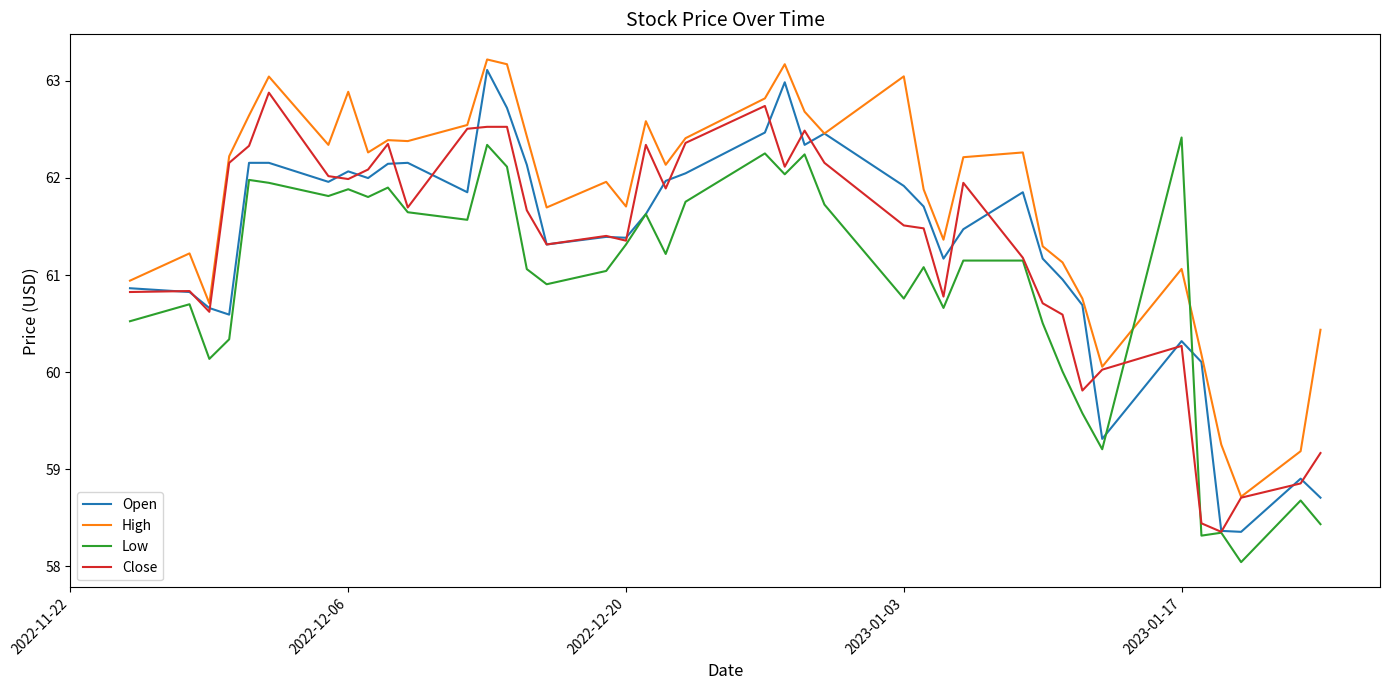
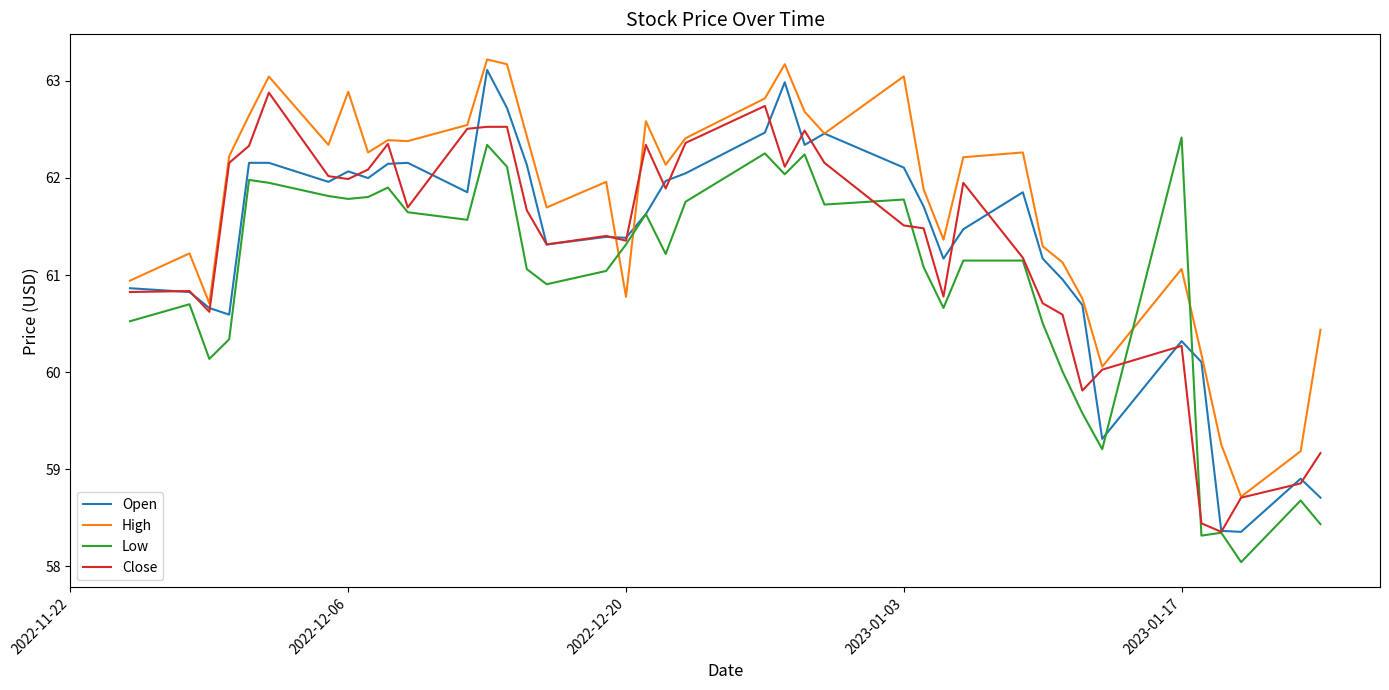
Low, 2022-12-06: 61.9 -> 61.8
High, 2022-12-20: 61.7 -> 60.8
Open, 2023-01-03: 61.9 -> 62.1
Low, 2023-01-03: 60.8 -> 61.8
